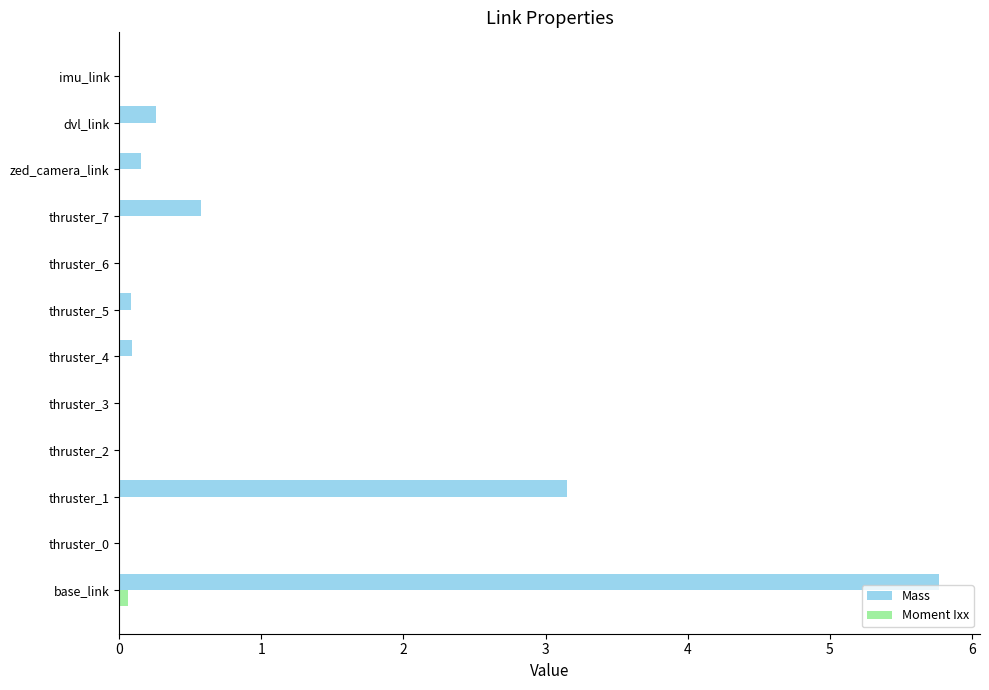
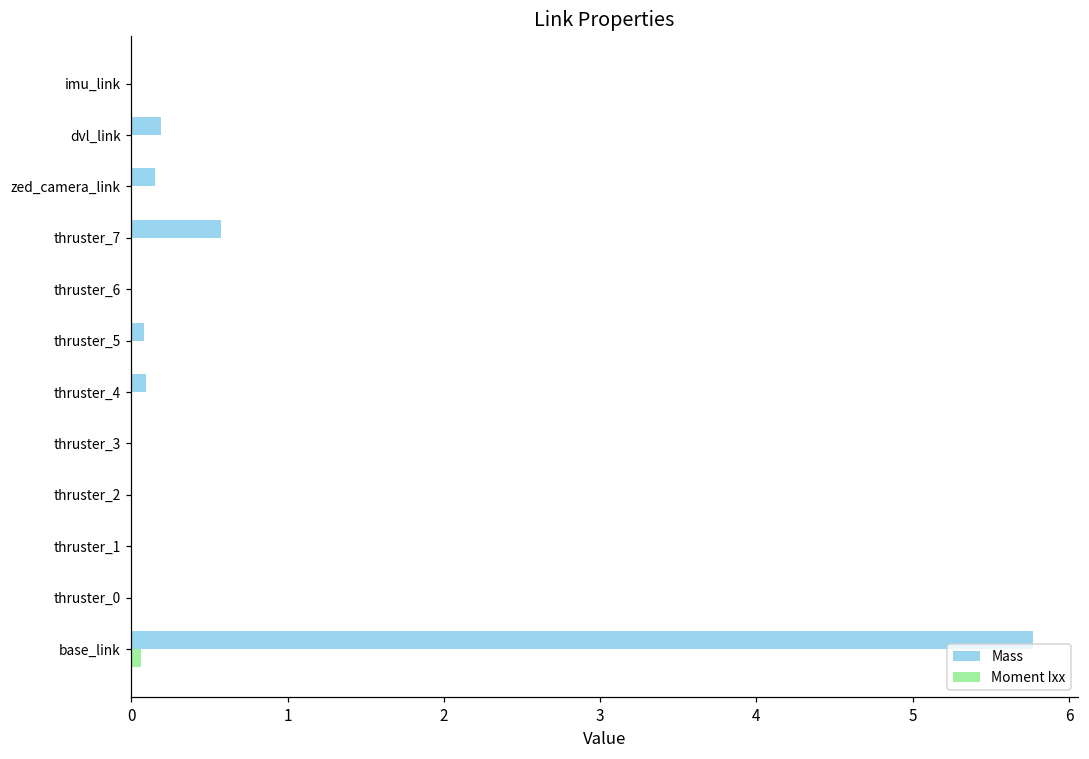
Mass, dvl_link: 0.26 -> 0.19
Mass, thruster_1: 3.15 -> 0.01
